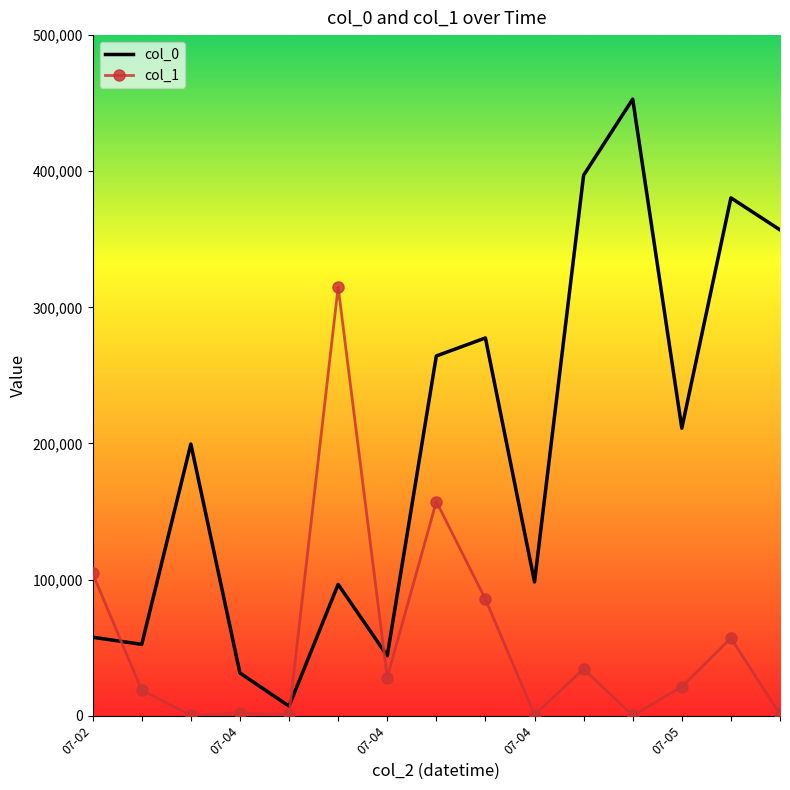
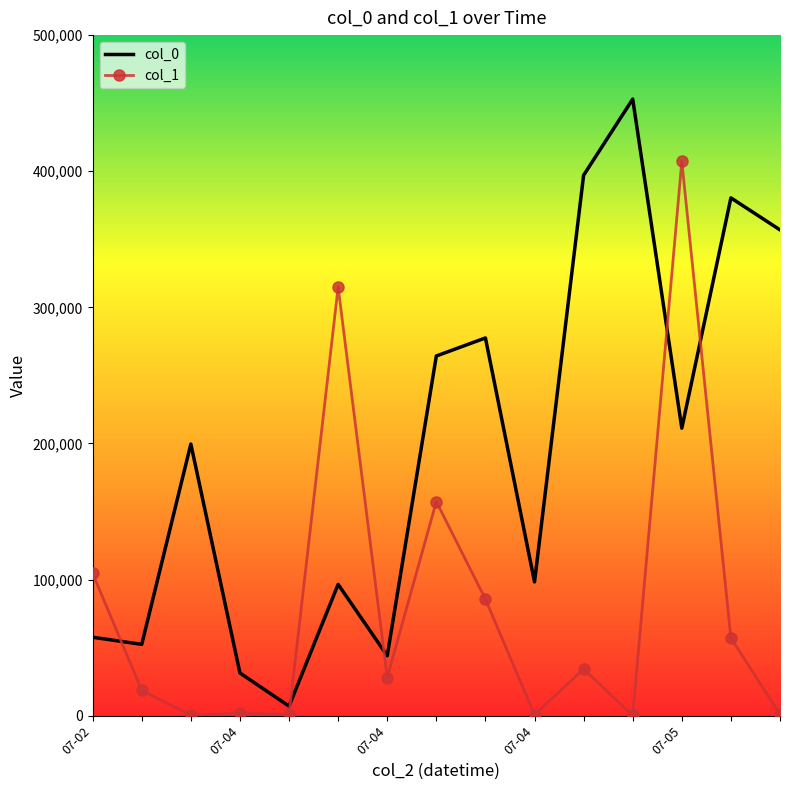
col_1, 07-05: 21,000 -> 407,000
